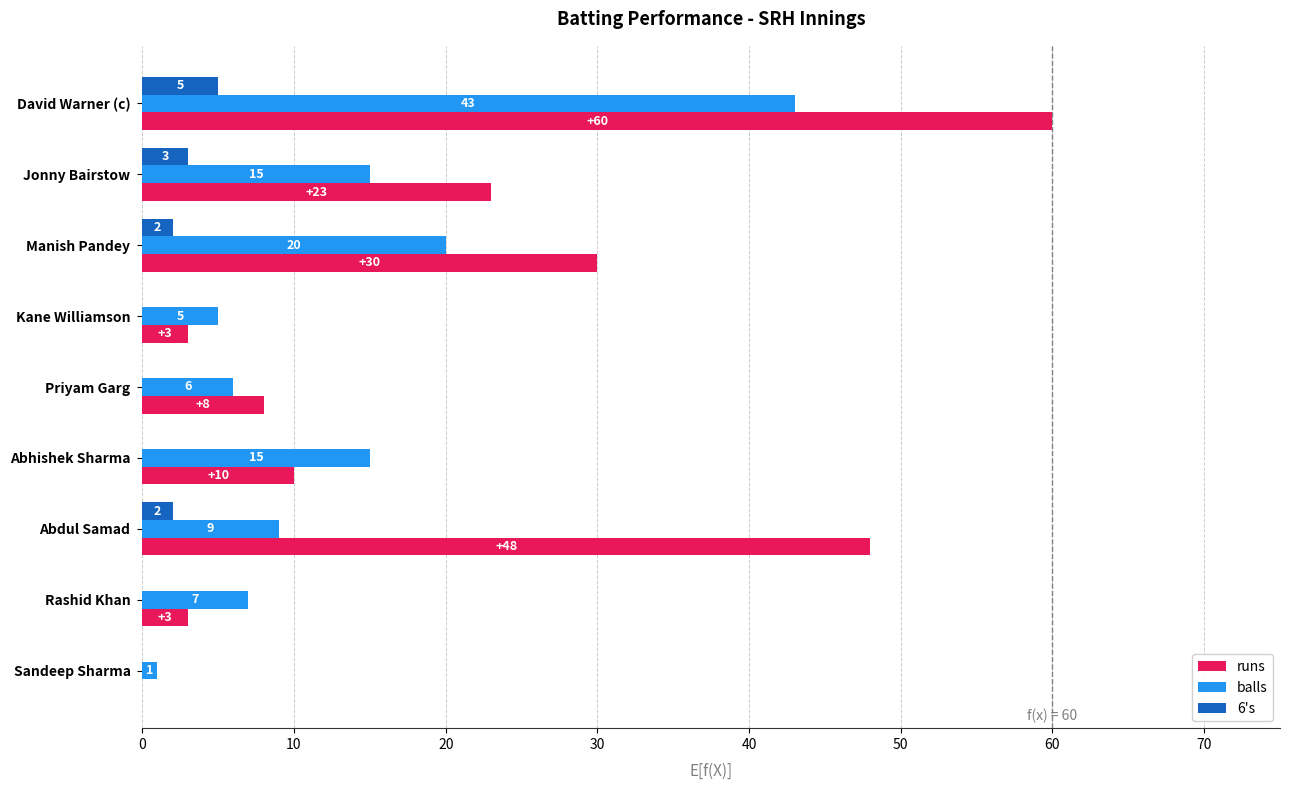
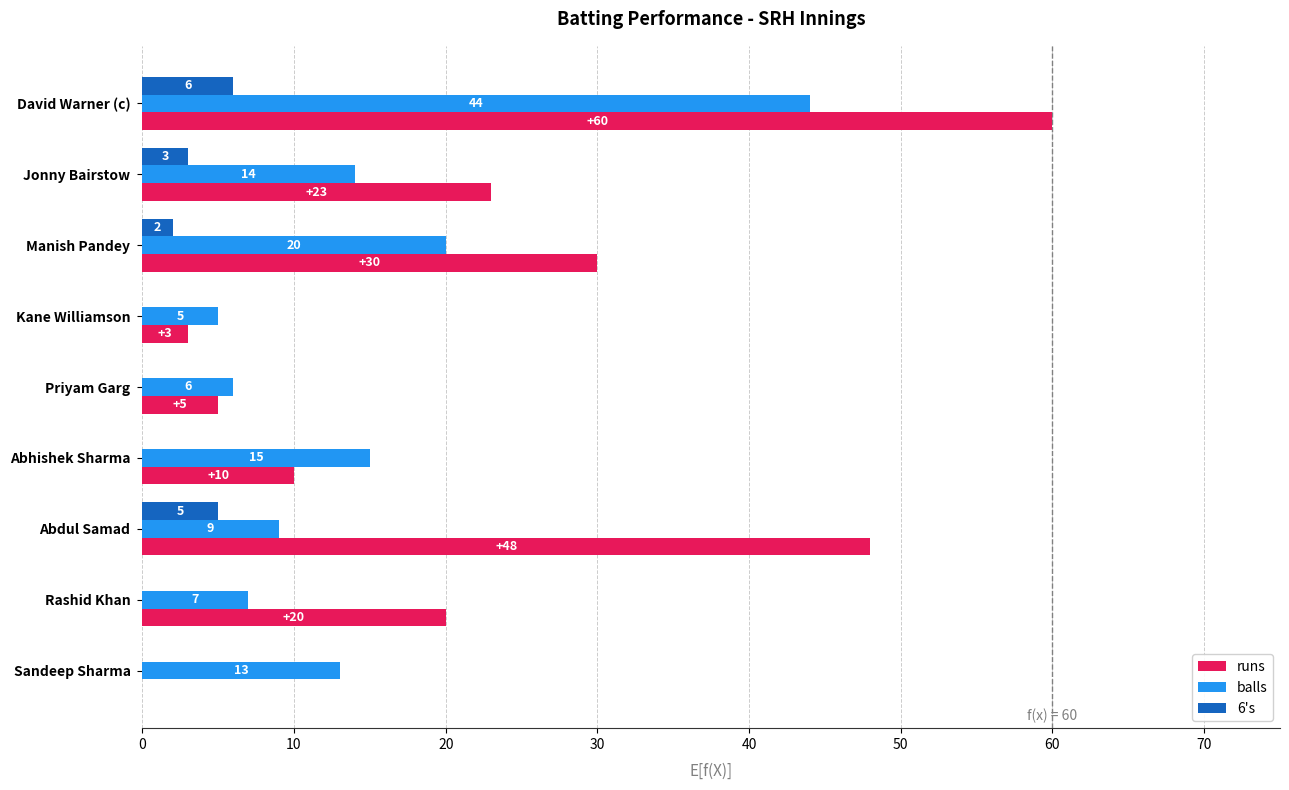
6's, David Warner (c): 5 -> 6
balls, David Warner (c): 43 -> 44
balls, Jonny Bairstow: 15 -> 14
runs, Priyam Garg: +8 -> +5
6's, Abdul Samad: 2 -> 5
runs, Rashid Khan: +3 -> +20
balls, Sandeep Sharma: 1 -> 13
